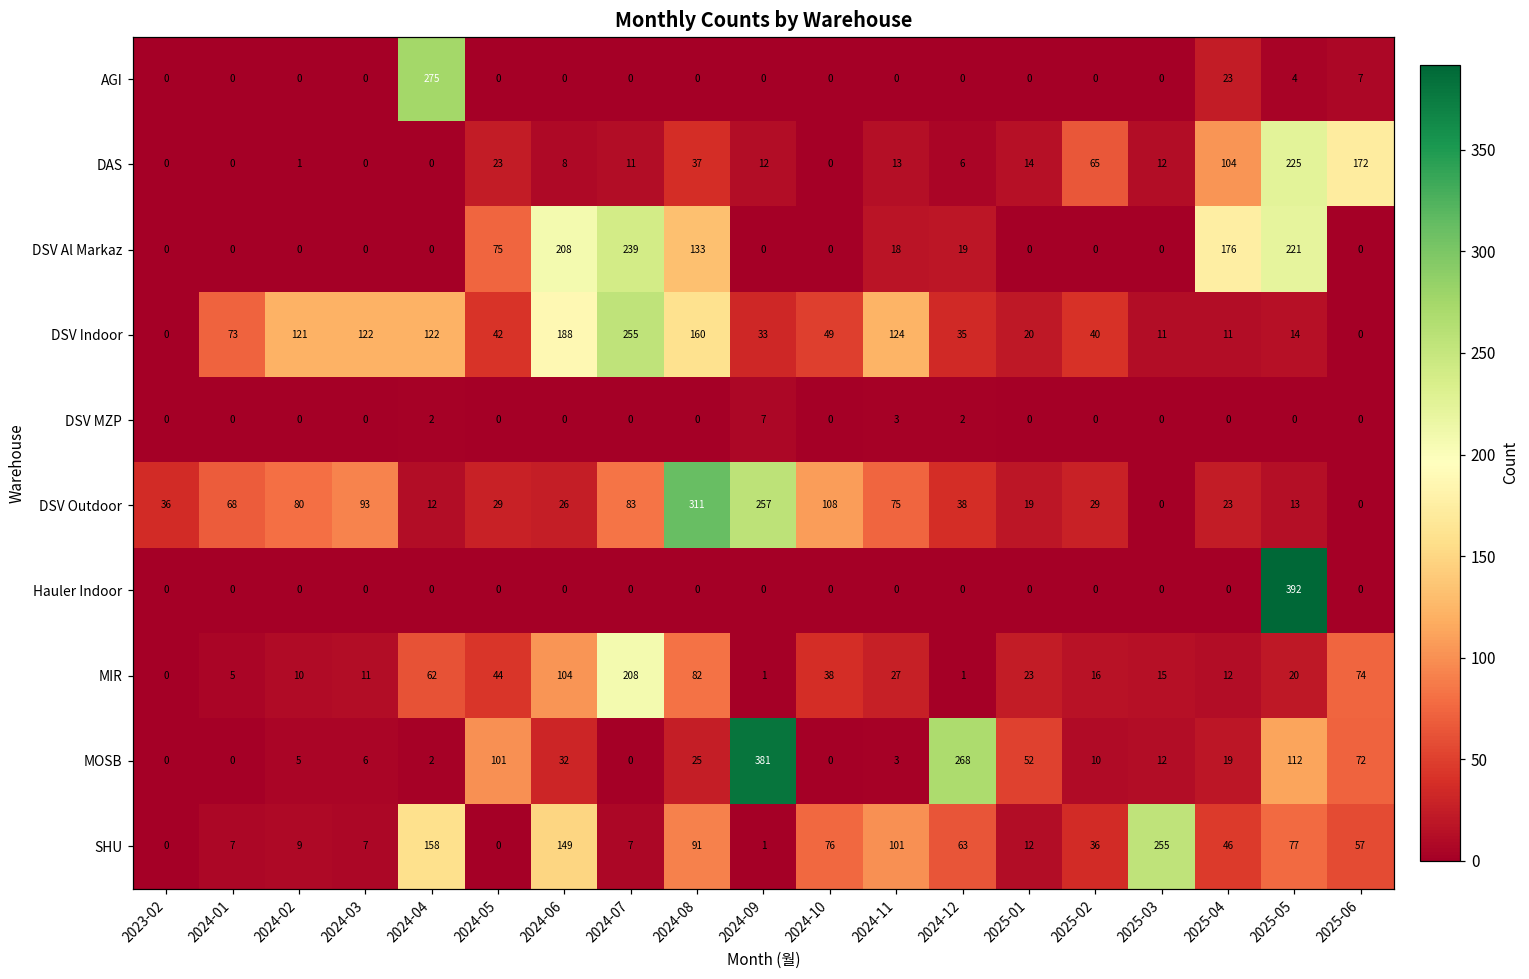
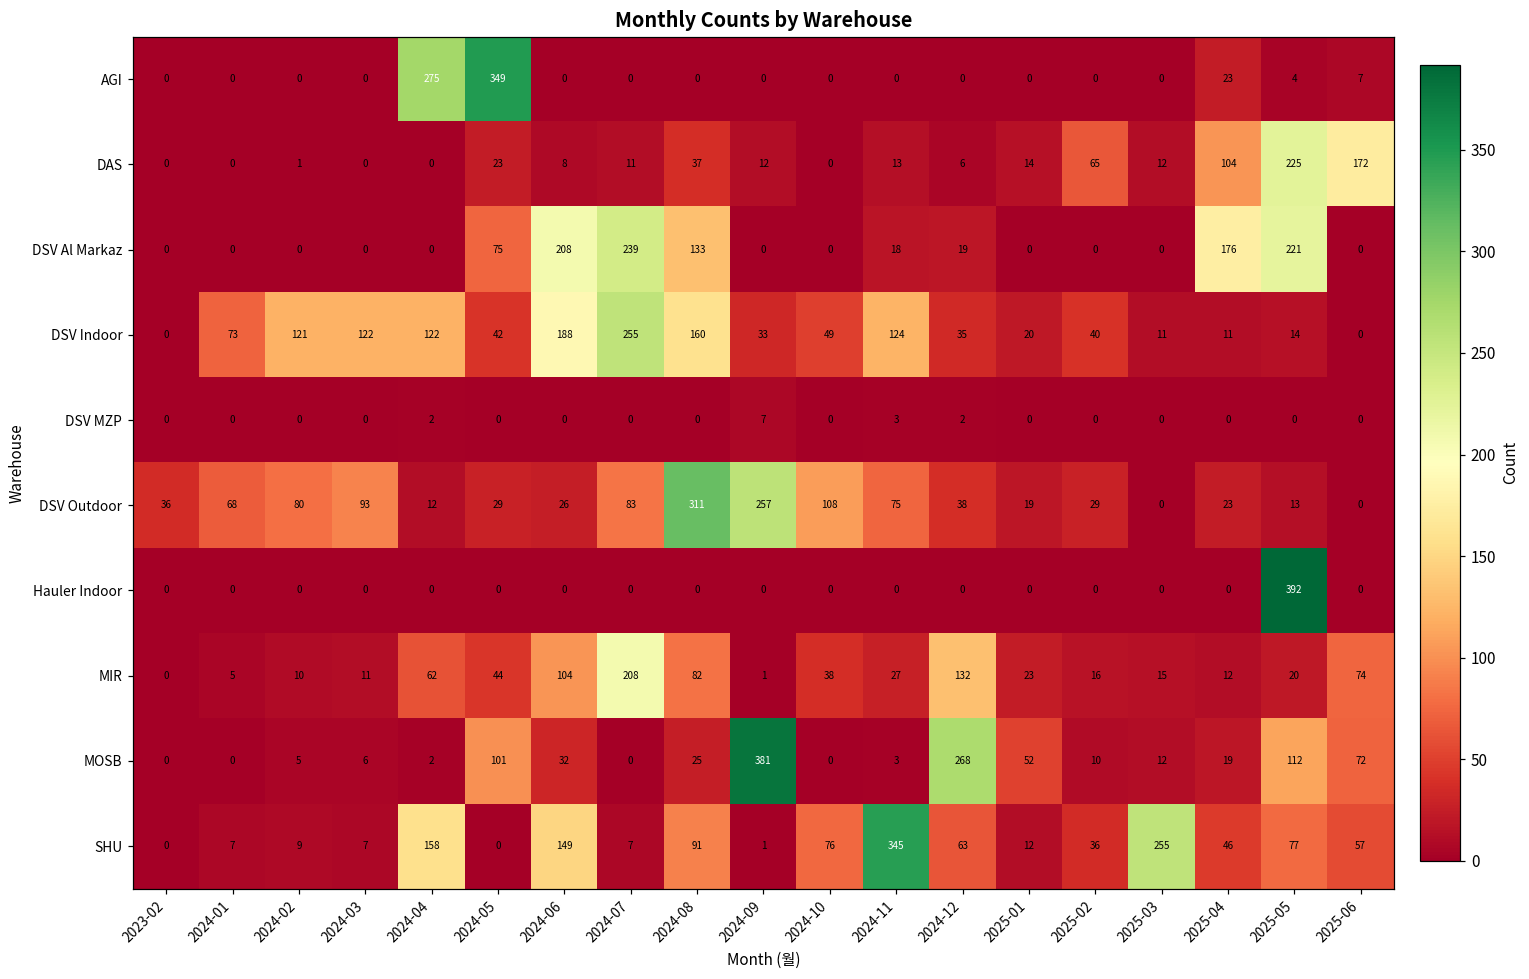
AGI, 2024-05: 0 -> 349
MIR, 2024-12: 1 -> 132
SHU, 2024-11: 101 -> 345
